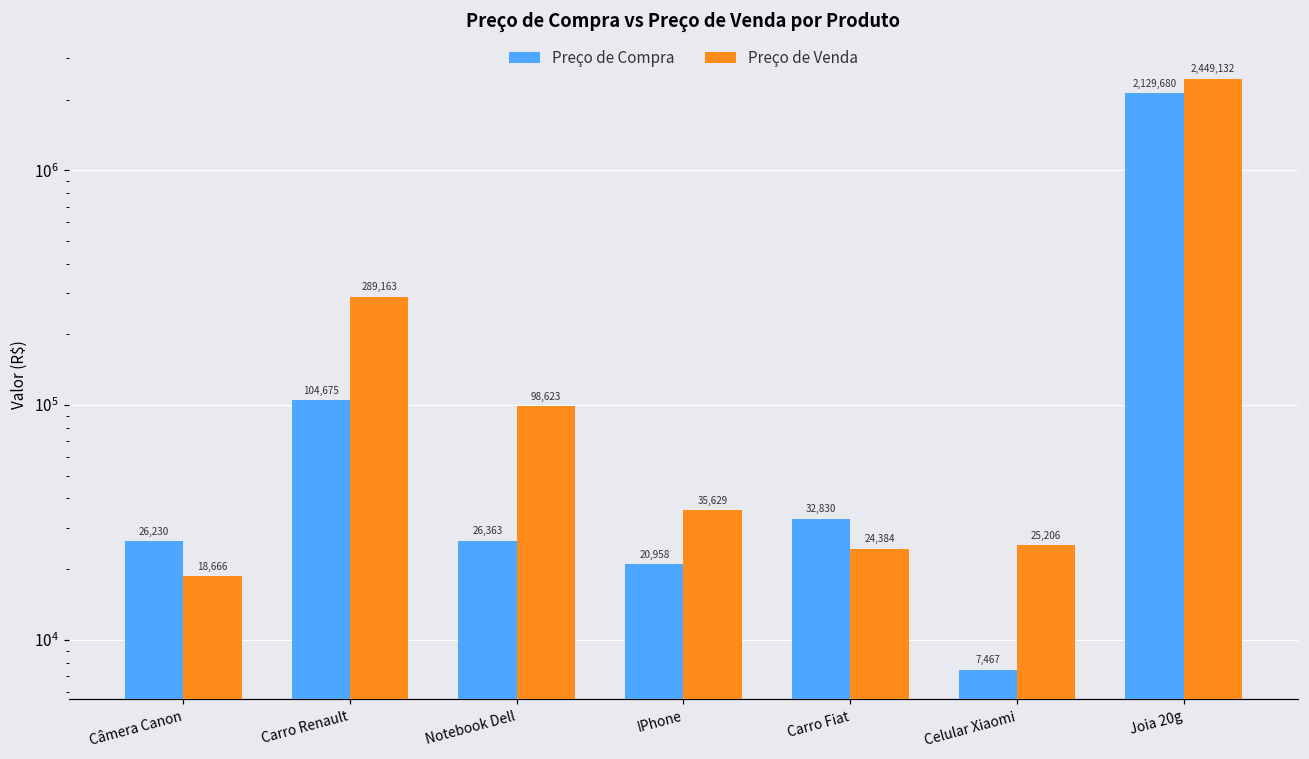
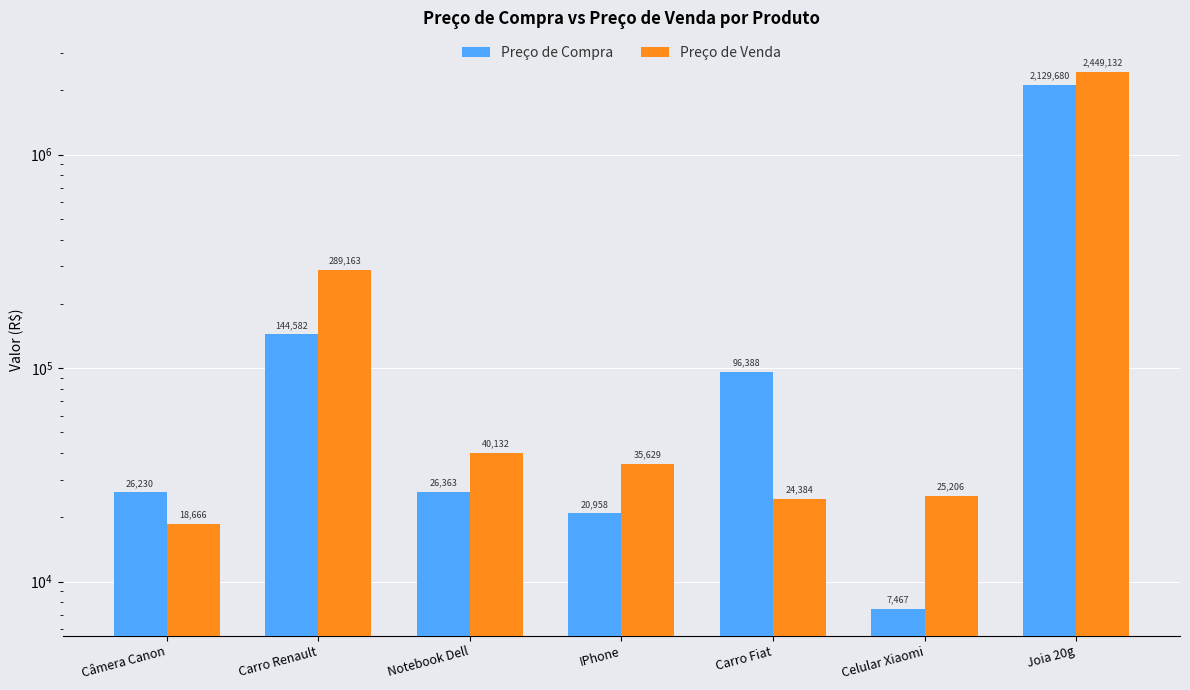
Preço de Compra, Carro Renault: 104,675 -> 144,582
Preço de Venda, Notebook Dell: 98,623 -> 40,132
Preço de Compra, Carro Fiat: 32,830 -> 96,388
